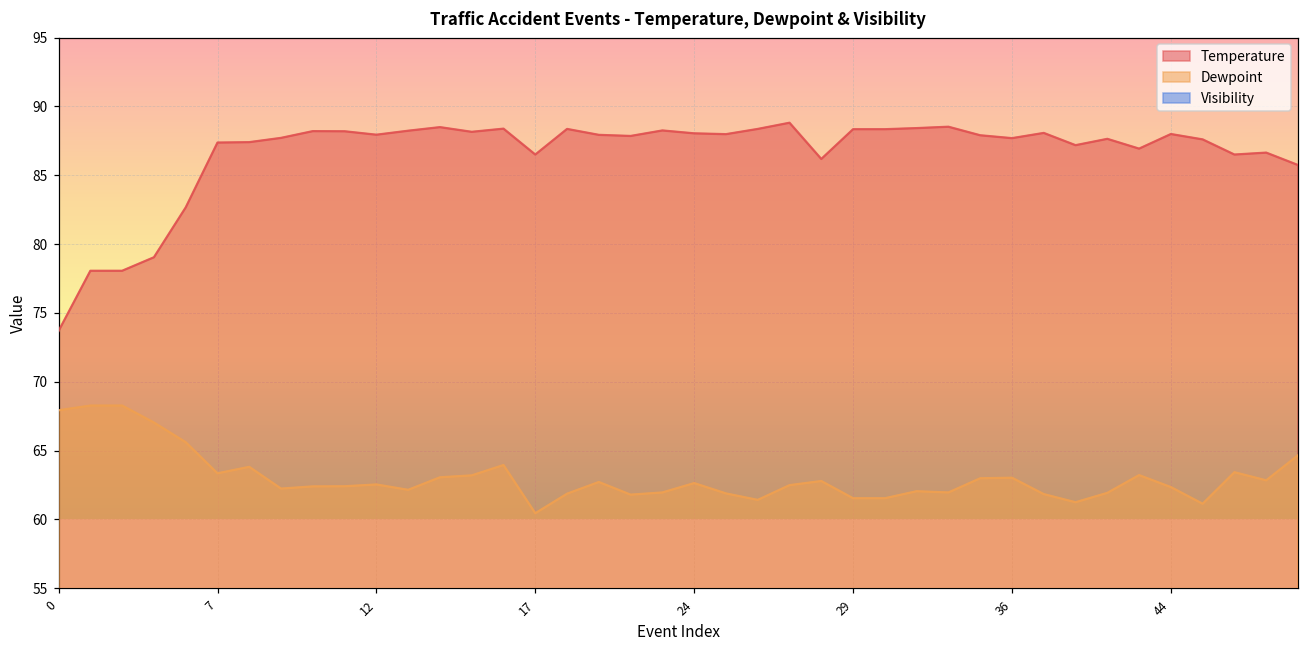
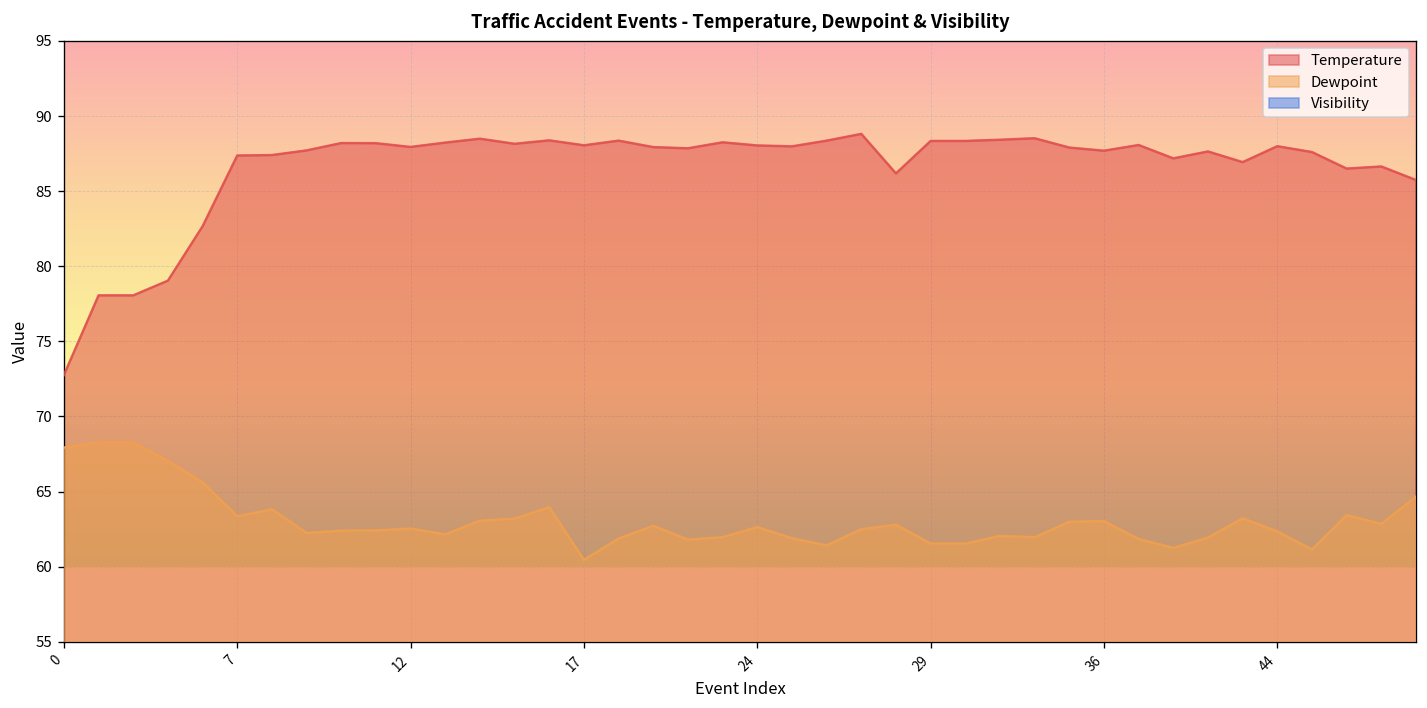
Temperature, 0: 73.7 -> 72.8
Temperature, 17: 86.5 -> 88.1
